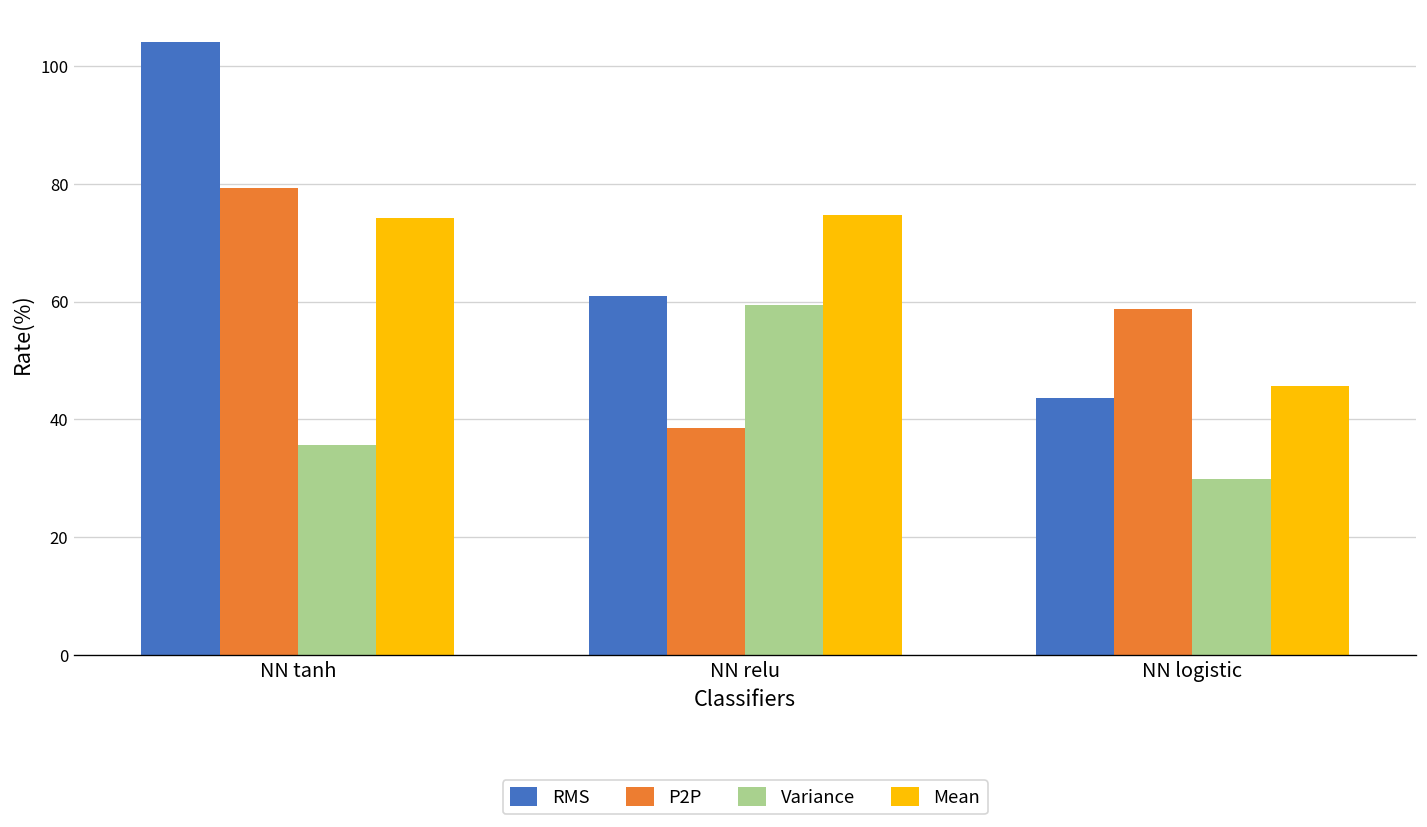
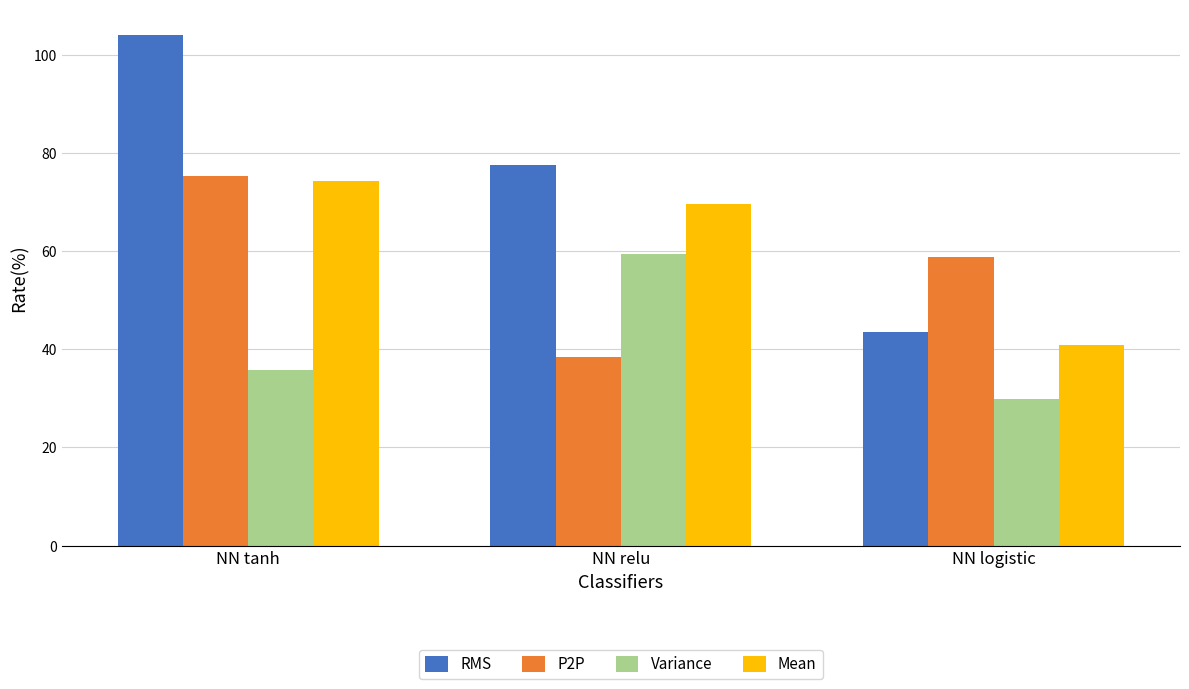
P2P, NN tanh: 79 -> 75
RMS, NN relu: 61 -> 78
Mean, NN relu: 75 -> 70
Mean, NN logistic: 46 -> 41
